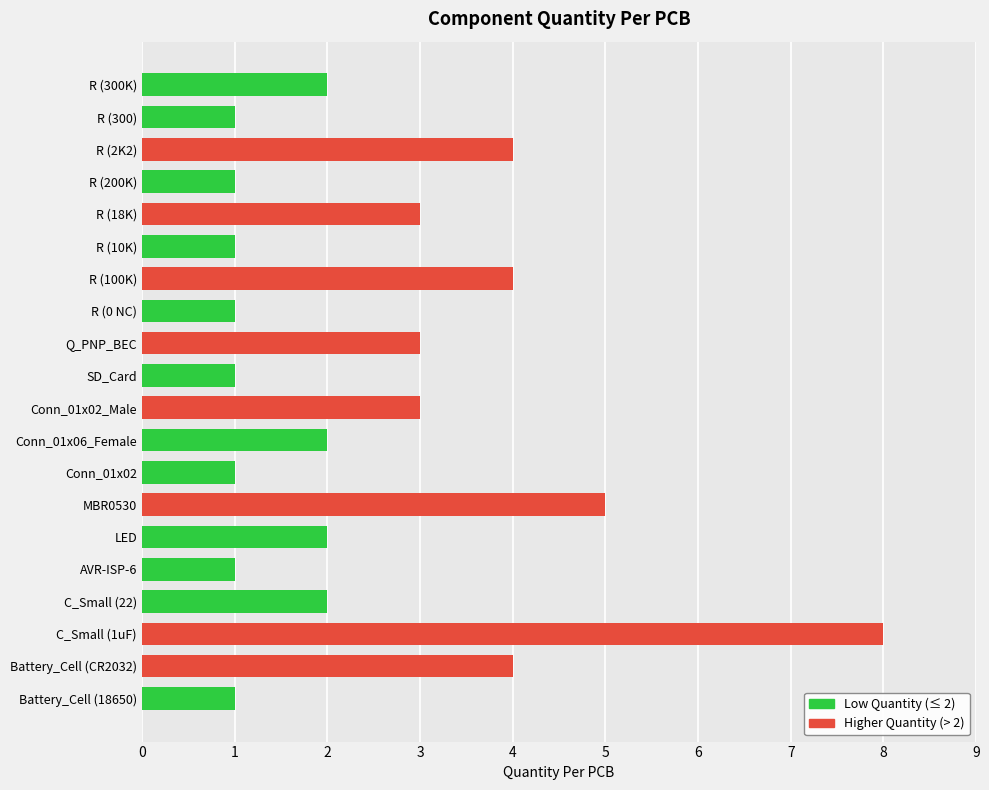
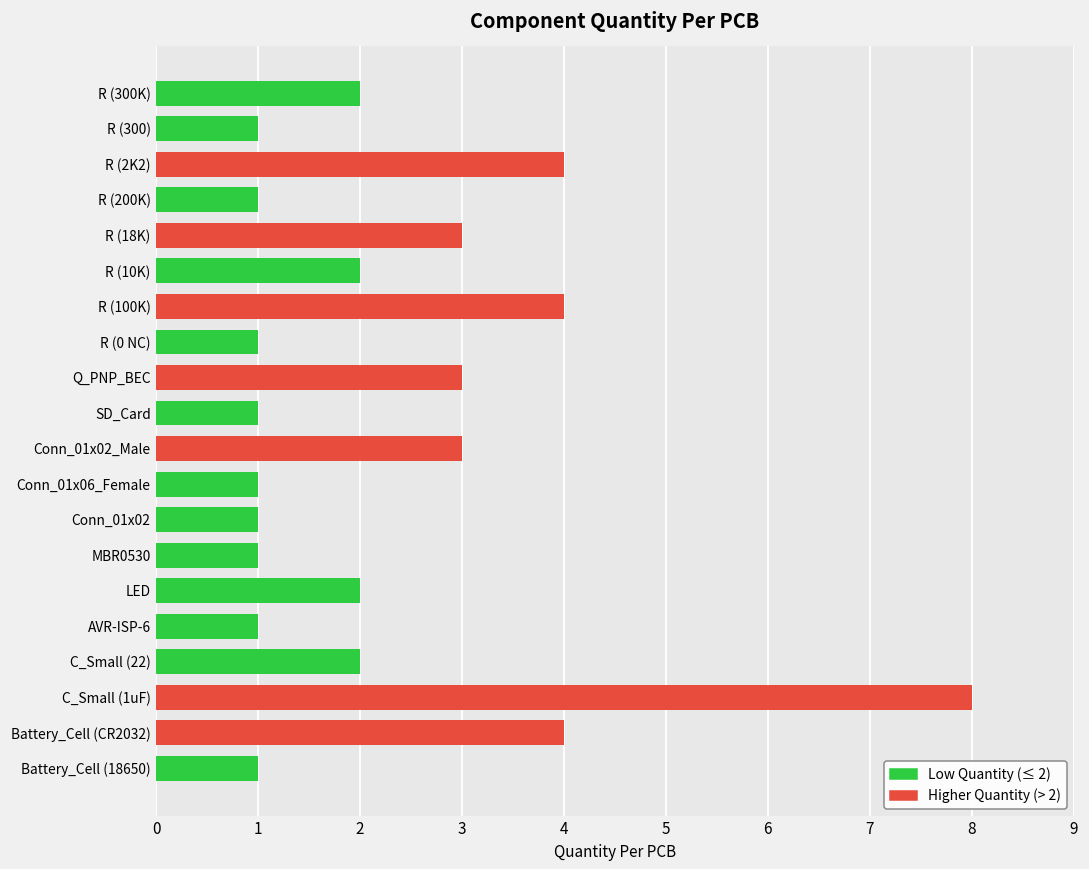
R (10K): 1 -> 2
Conn_01x06_Female: 2 -> 1
MBR0530: 5 -> 1
